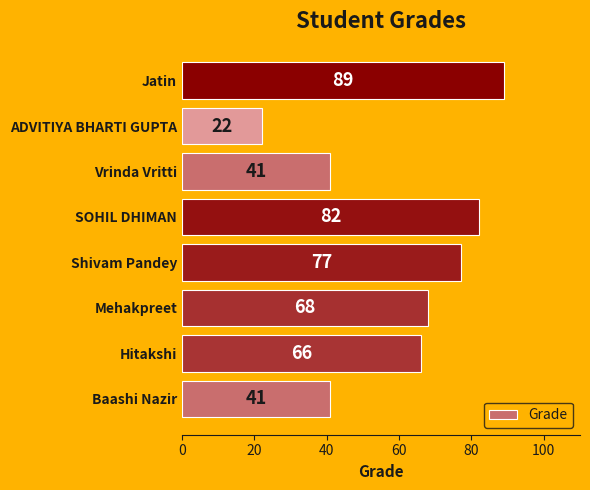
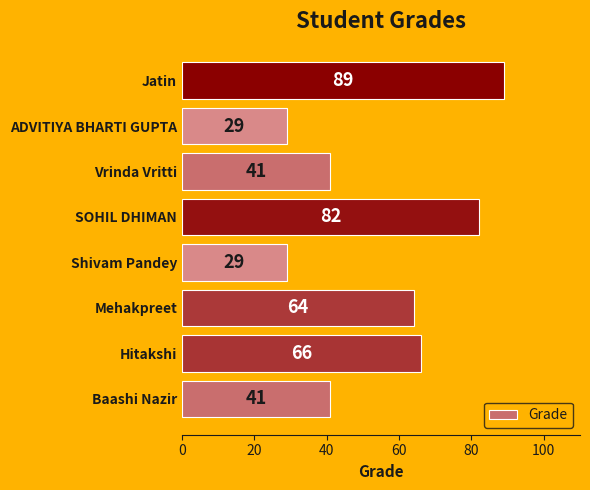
ADVITIYA BHARTI GUPTA: 22 -> 29
Shivam Pandey: 77 -> 29
Mehakpreet: 68 -> 64
